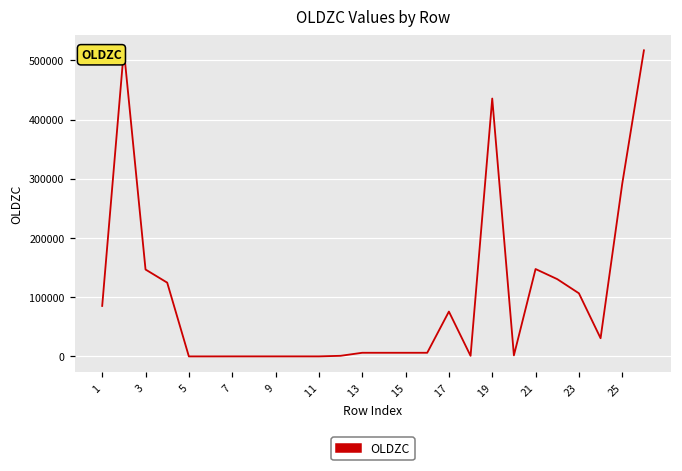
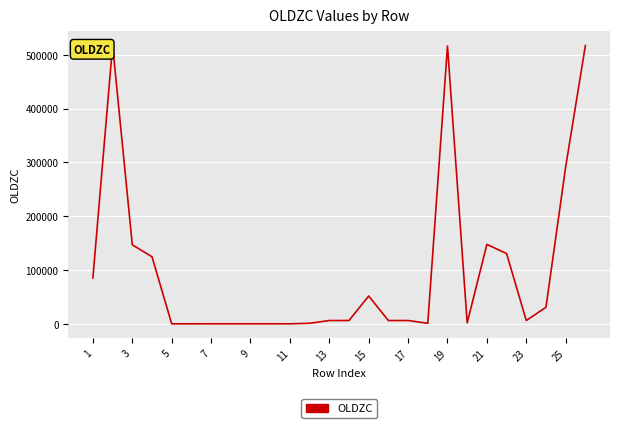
15: 10000 -> 50000
17: 80000 -> 10000
19: 440000 -> 520000
23: 110000 -> 10000
